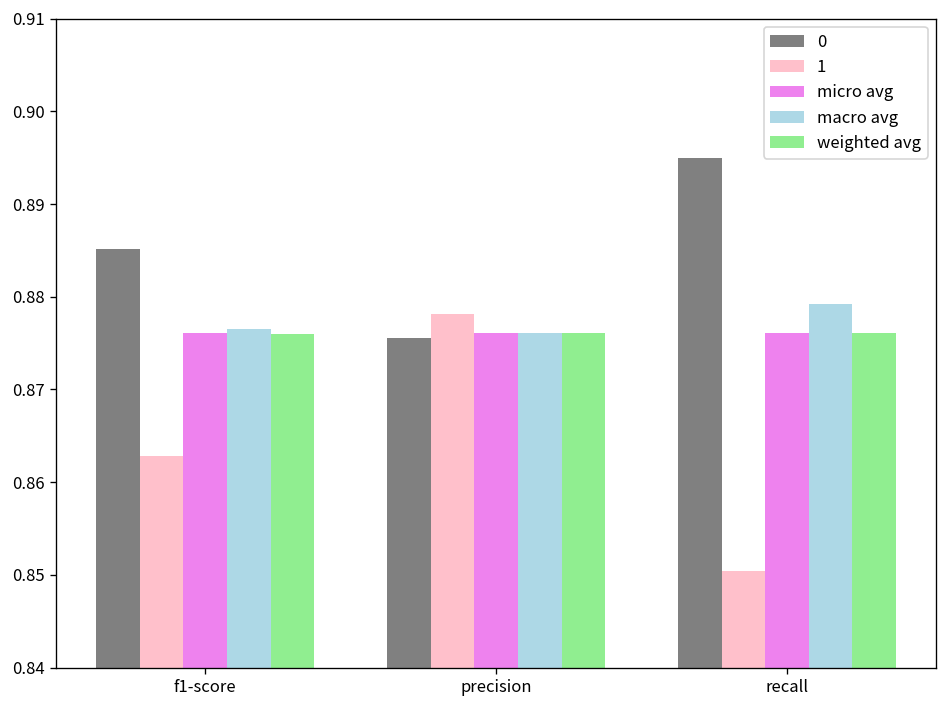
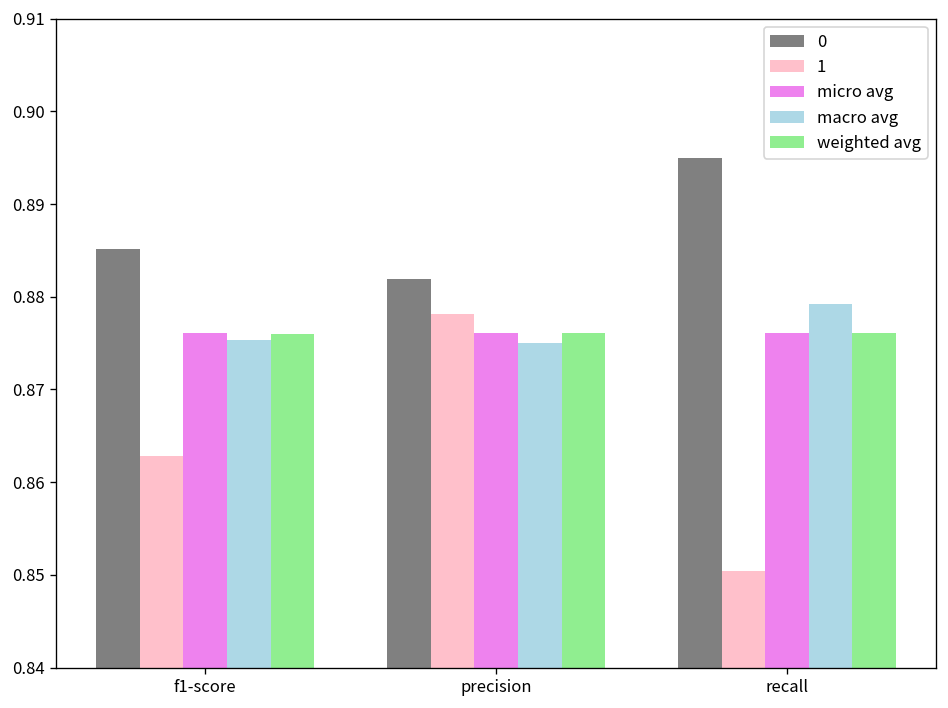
macro avg, f1-score: 0.877 -> 0.875
0, precision: 0.875 -> 0.882
macro avg, precision: 0.876 -> 0.875
